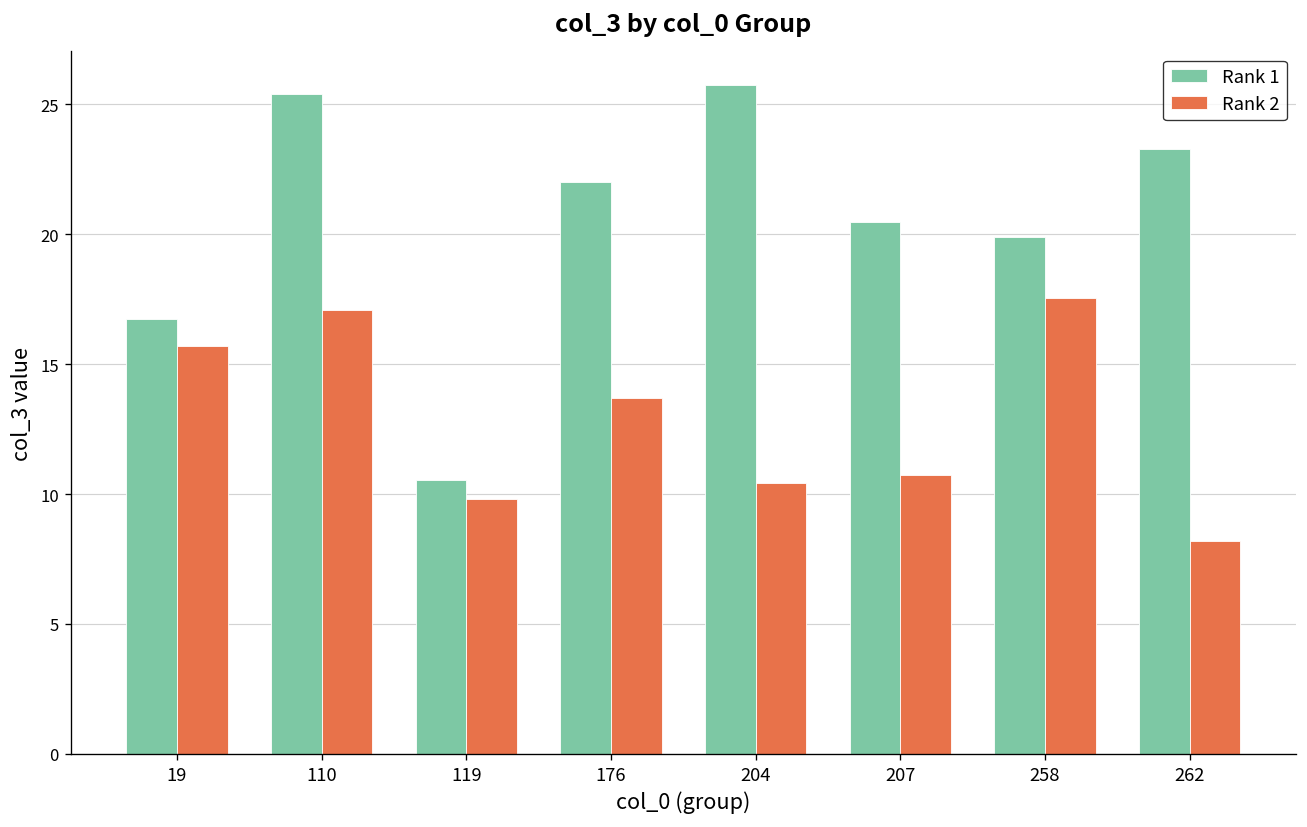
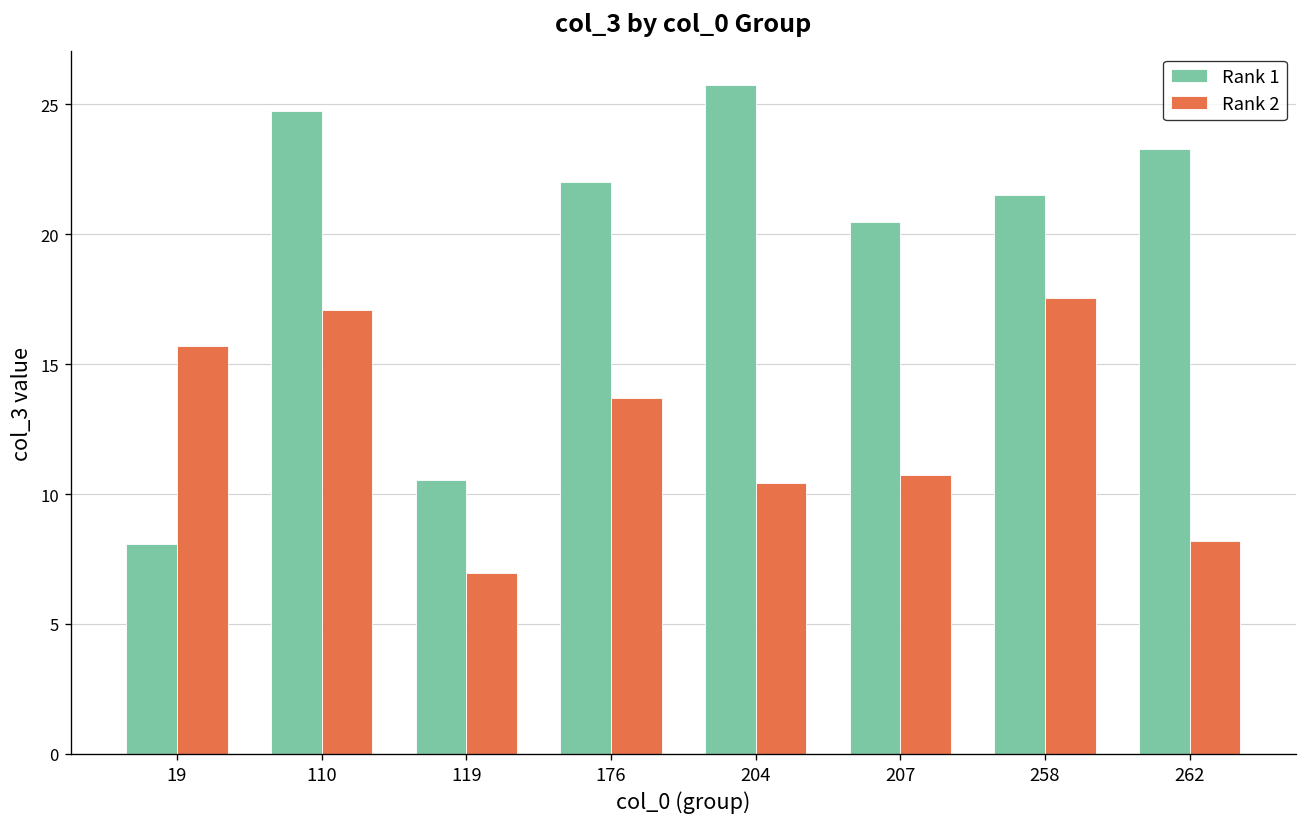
Rank 1, 19: 16.7 -> 8.1
Rank 1, 110: 25.4 -> 24.7
Rank 2, 119: 9.8 -> 7.0
Rank 1, 258: 19.9 -> 21.5
